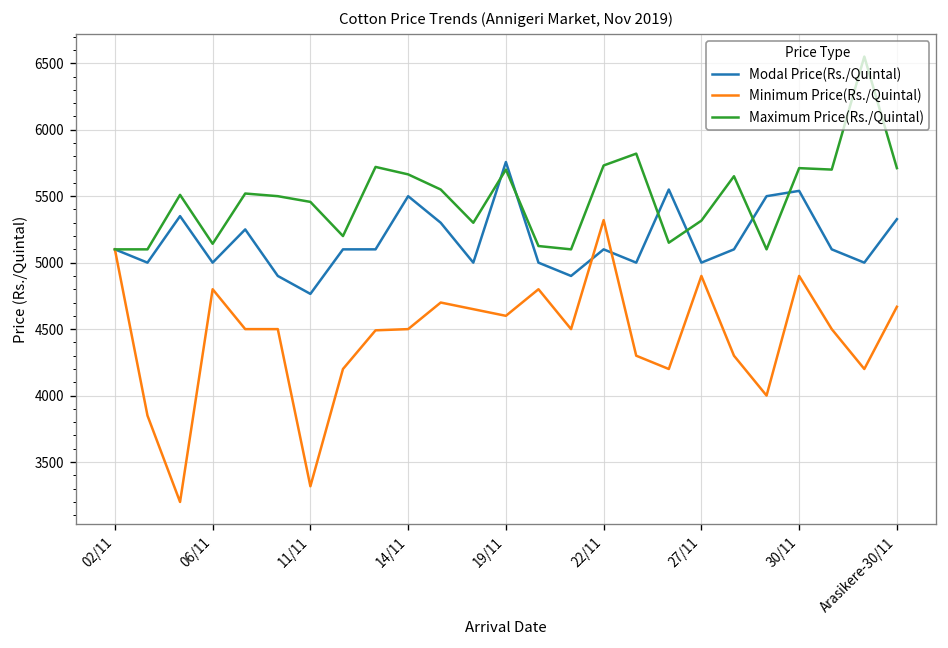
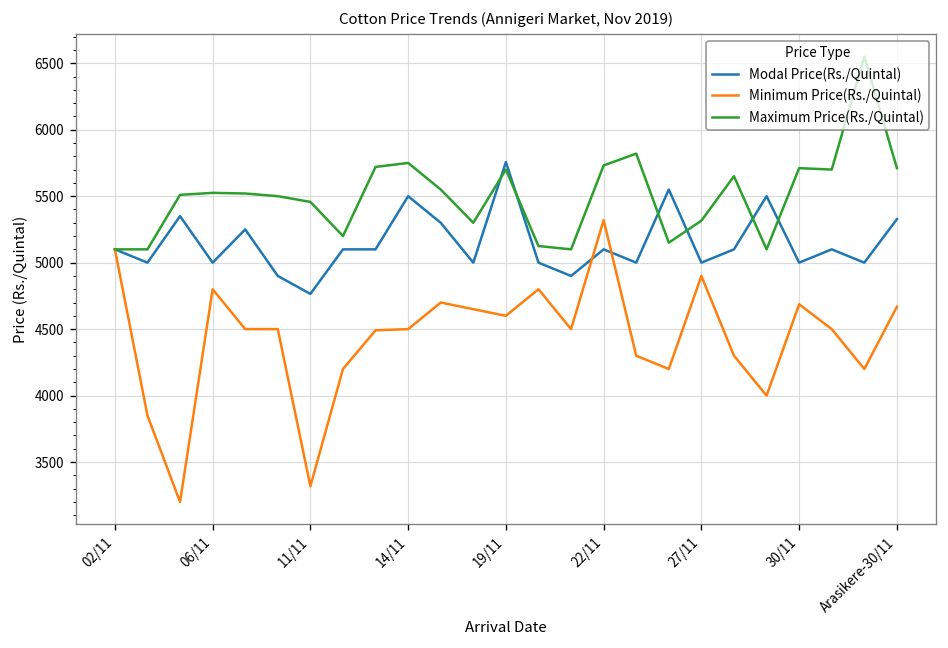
Maximum Price(Rs./Quintal), 06/11: 5140 -> 5530
Maximum Price(Rs./Quintal), 14/11: 5660 -> 5750
Modal Price(Rs./Quintal), 30/11: 5540 -> 5000
Minimum Price(Rs./Quintal), 30/11: 4900 -> 4690
